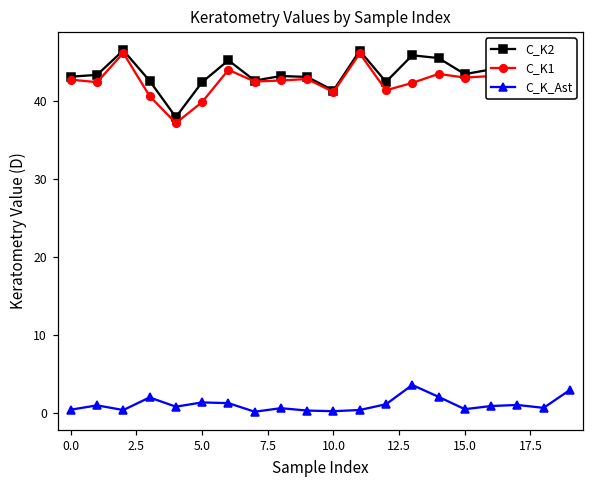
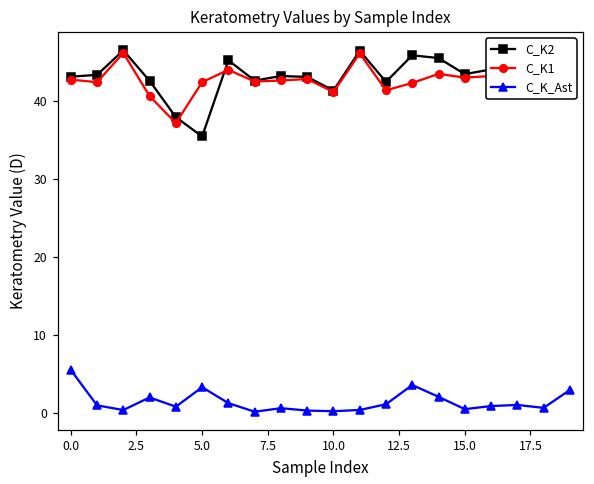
C_K_Ast, 0.0: 0 -> 5
C_K2, 5.0: 42 -> 35
C_K1, 5.0: 40 -> 42
C_K_Ast, 5.0: 1 -> 3
